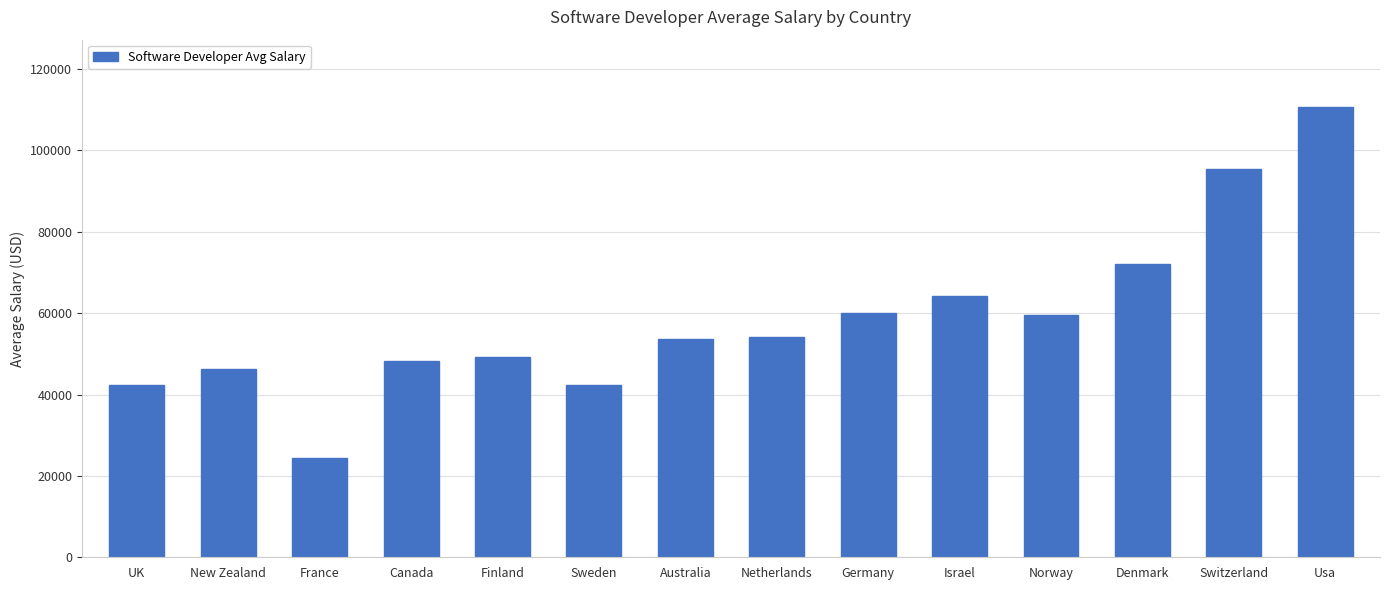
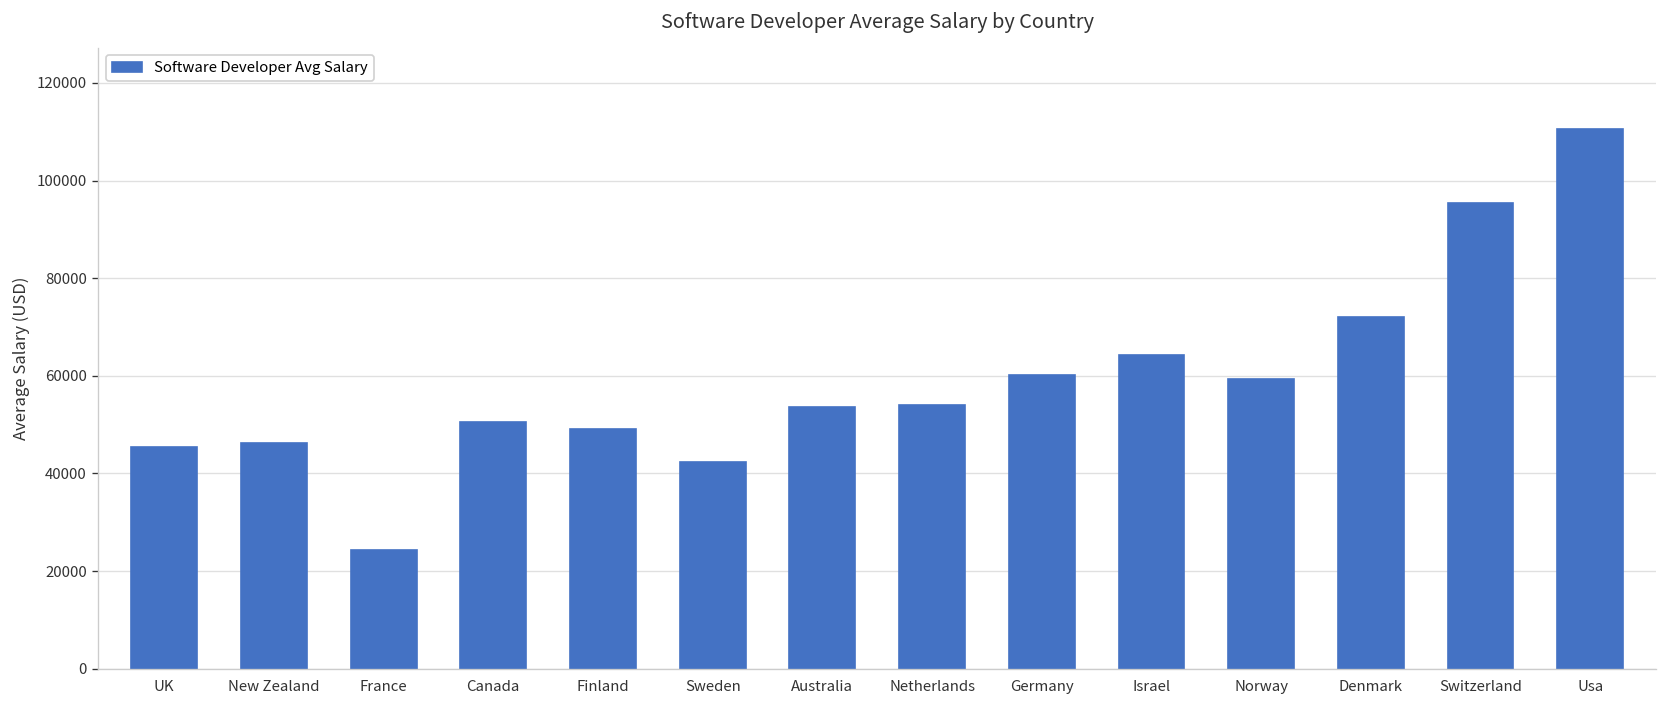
UK: 42000 -> 45000
Canada: 48000 -> 51000
